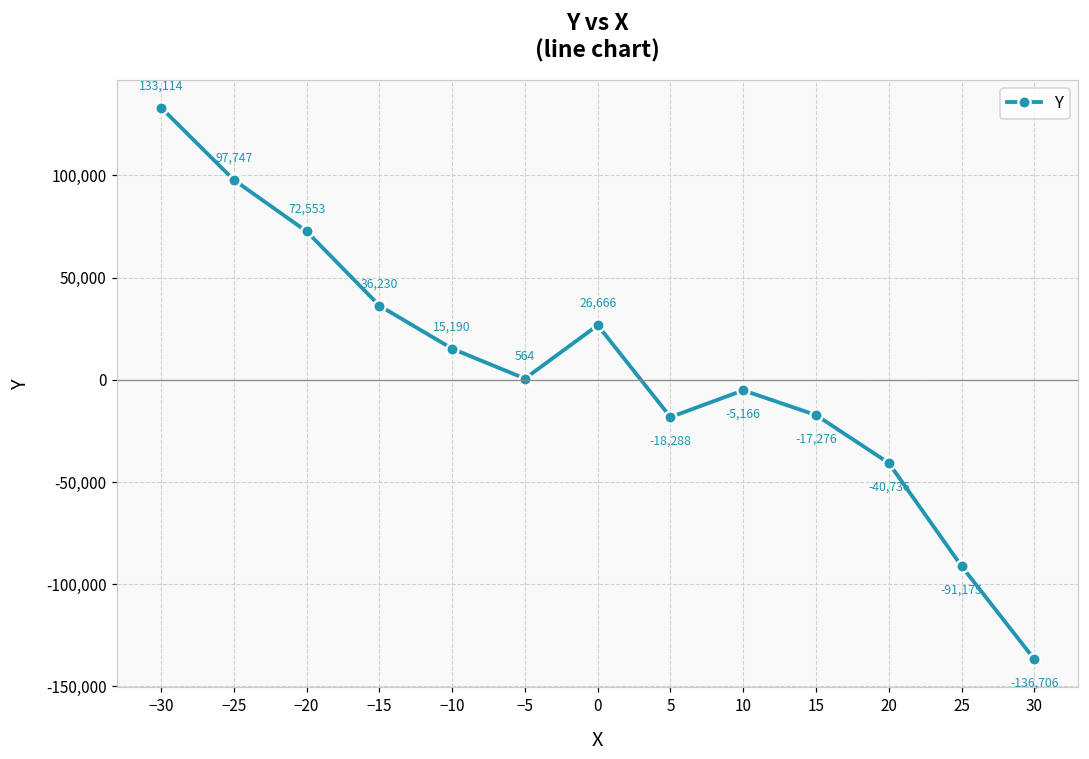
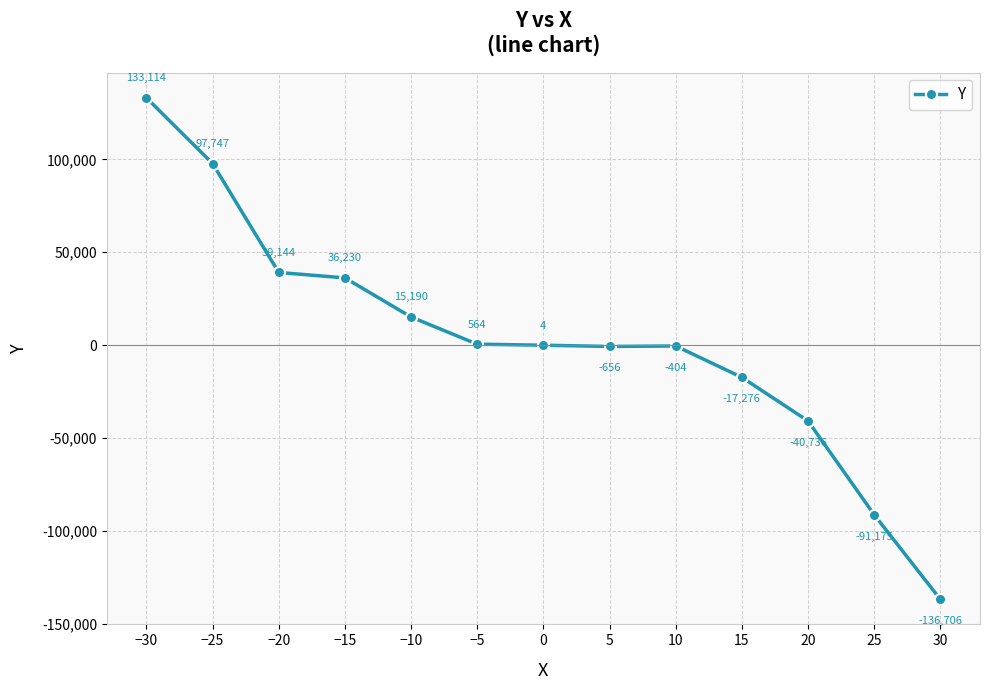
−20: 72,553 -> 39,144
0: 26,666 -> 4
5: -18,288 -> -656
10: -5,166 -> -404
